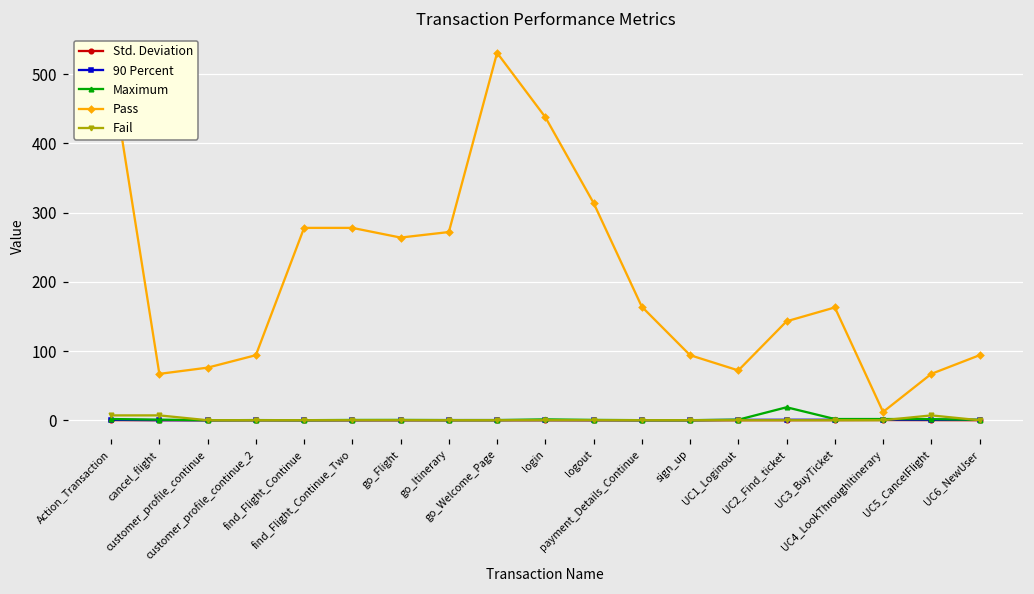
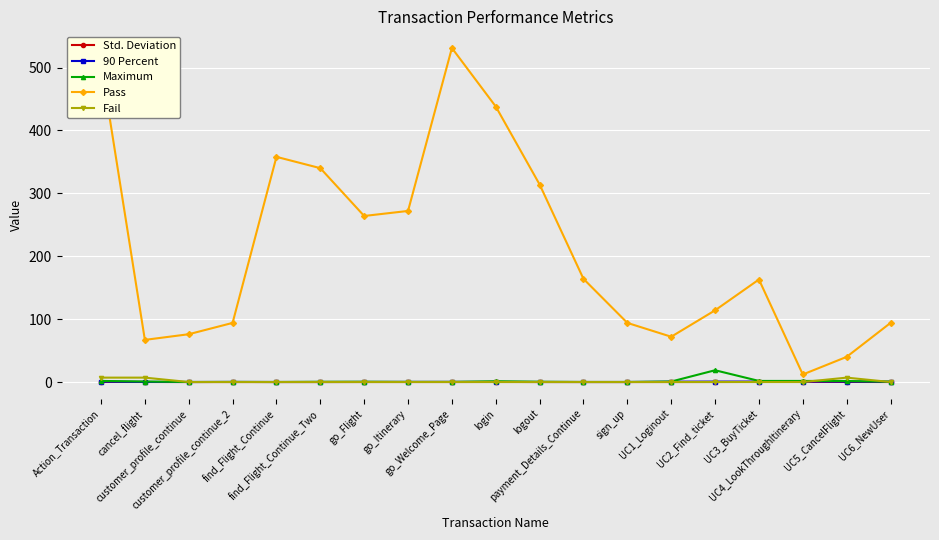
Pass, find_Flight_Continue: 280 -> 360
Pass, find_Flight_Continue_Two: 280 -> 340
Pass, UC2_Find_ticket: 140 -> 110
Pass, UC5_CancelFlight: 70 -> 40
